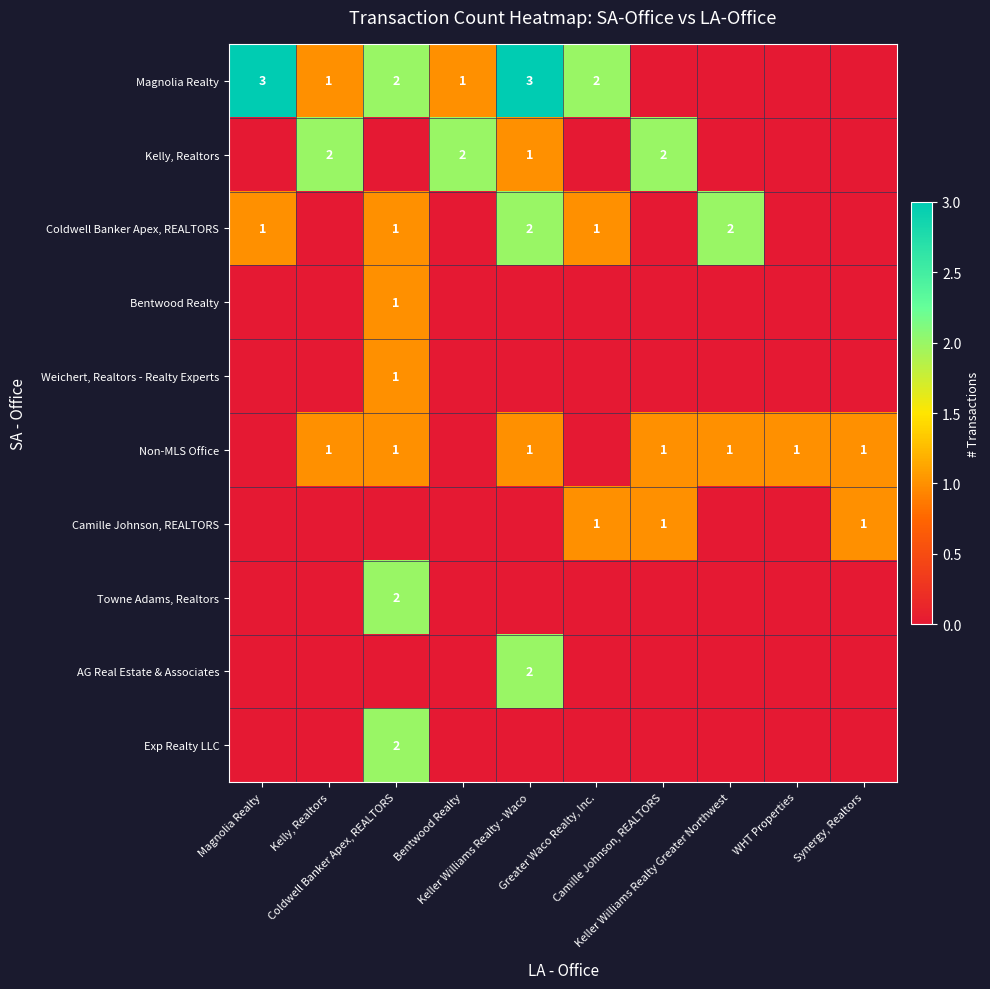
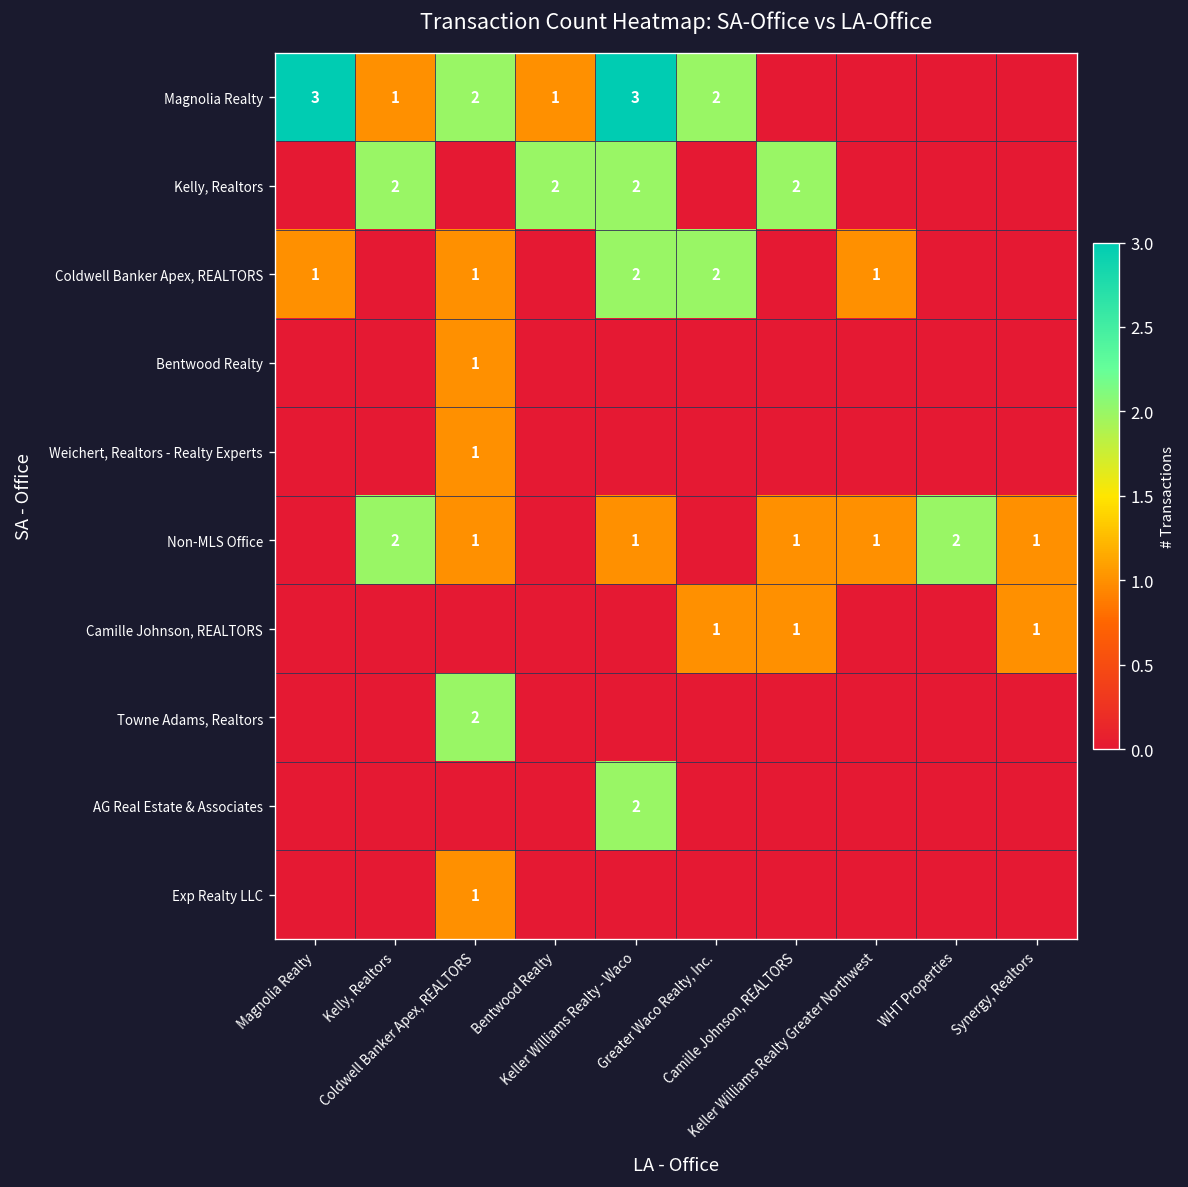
Kelly, Realtors, Keller Williams Realty - Waco: 1 -> 2
Coldwell Banker Apex, REALTORS, Greater Waco Realty, Inc.: 1 -> 2
Coldwell Banker Apex, REALTORS, Keller Williams Realty Greater Northwest: 2 -> 1
Non-MLS Office, Kelly, Realtors: 1 -> 2
Non-MLS Office, WHT Properties: 1 -> 2
Exp Realty LLC, Coldwell Banker Apex, REALTORS: 2 -> 1
